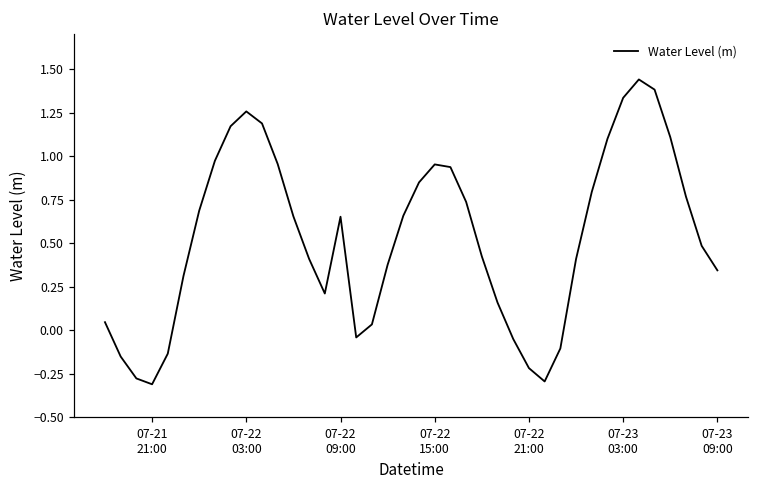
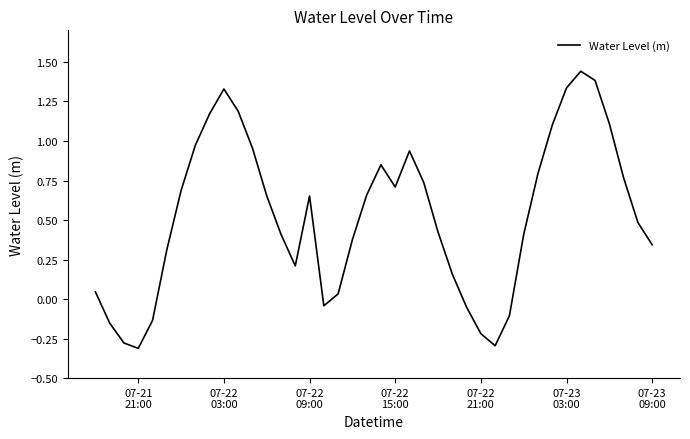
07-22 03:00: 1.26 -> 1.33
07-22 15:00: 0.95 -> 0.71
